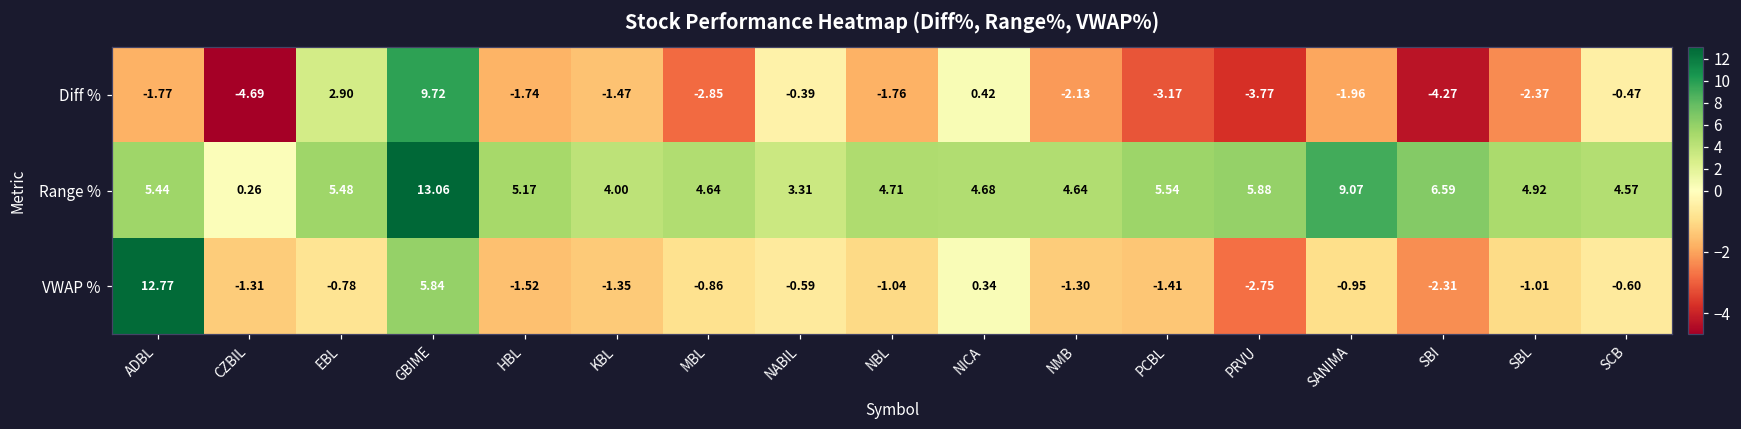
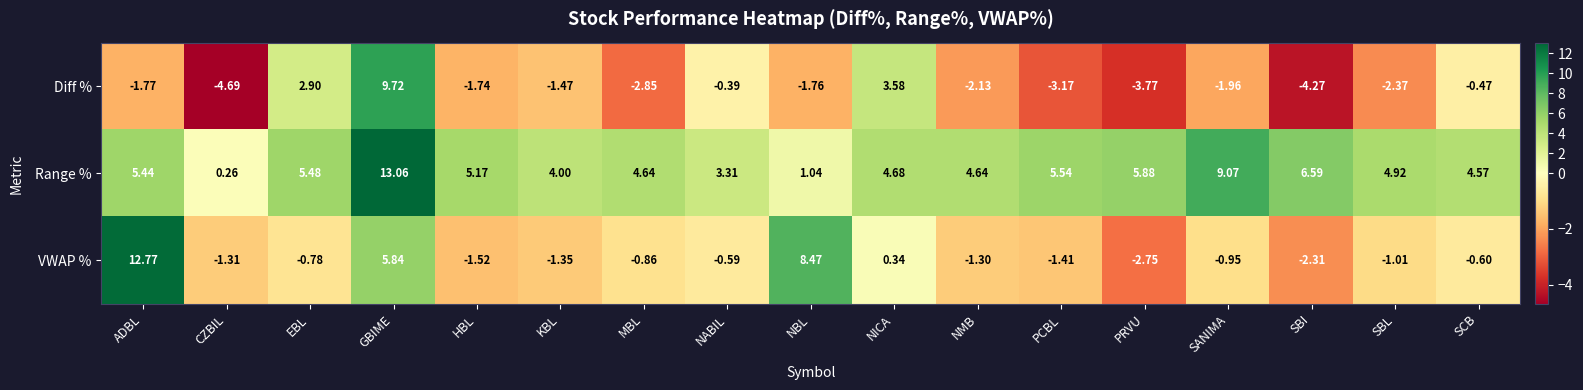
Diff %, NICA: 0.42 -> 3.58
Range %, NBL: 4.71 -> 1.04
VWAP %, NBL: -1.04 -> 8.47
